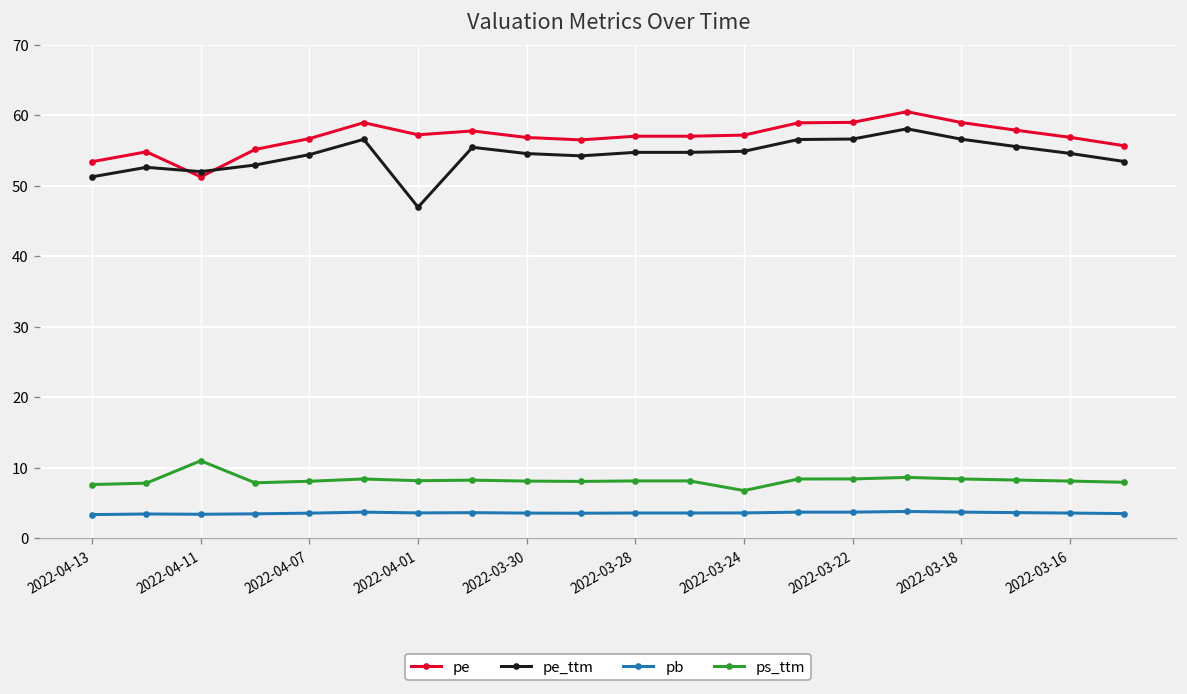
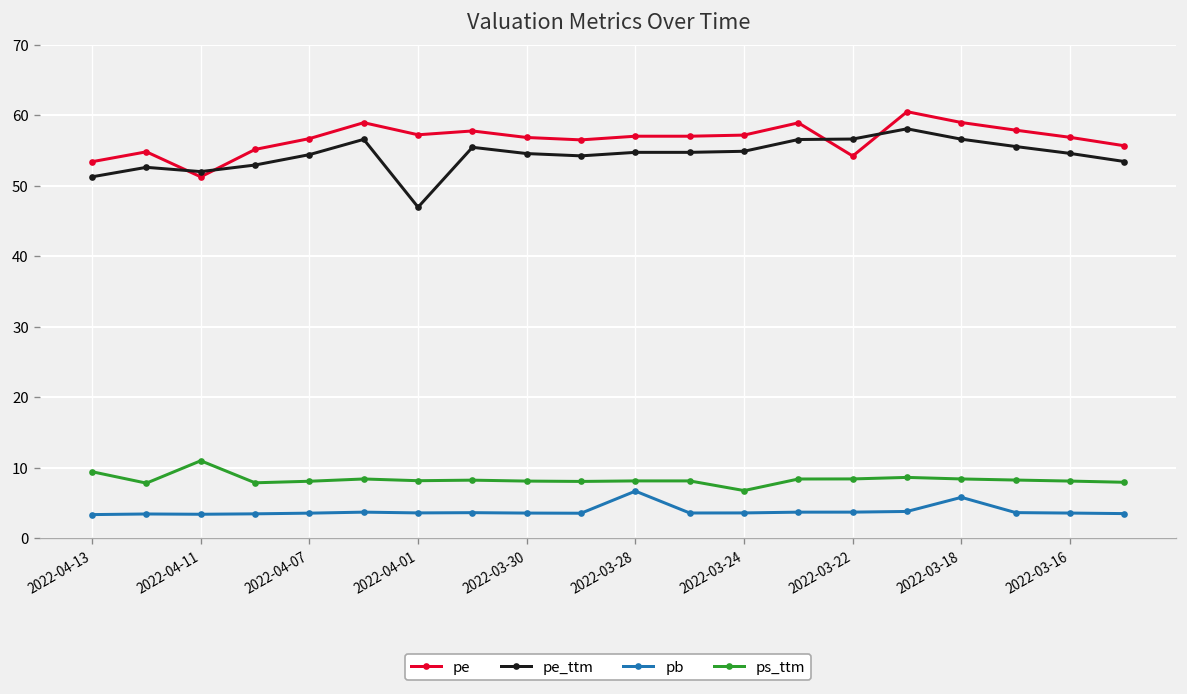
ps_ttm, 2022-04-13: 8 -> 9
pb, 2022-03-28: 4 -> 7
pe, 2022-03-22: 59 -> 54
pb, 2022-03-18: 4 -> 6
